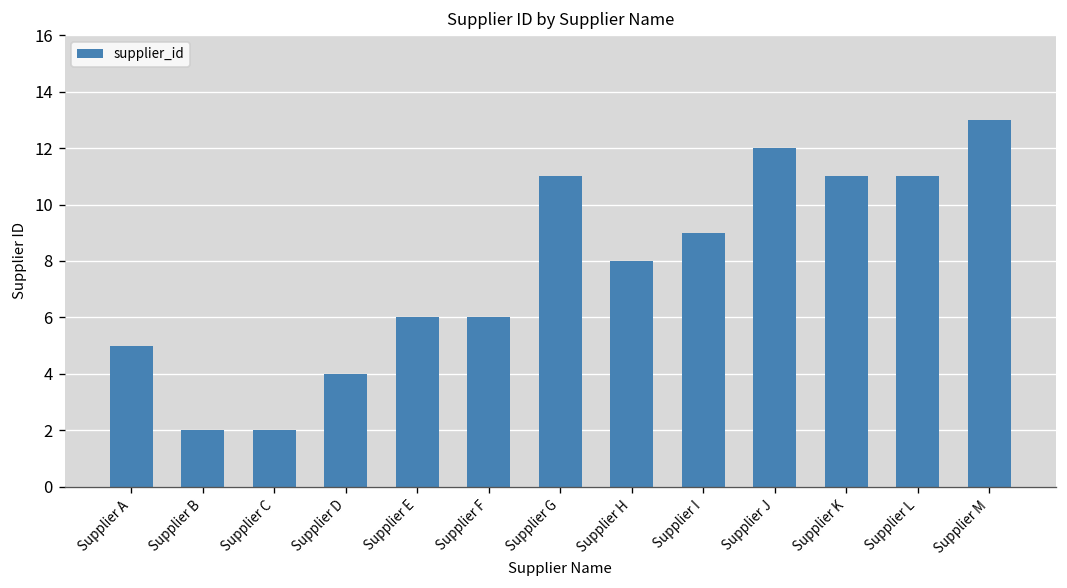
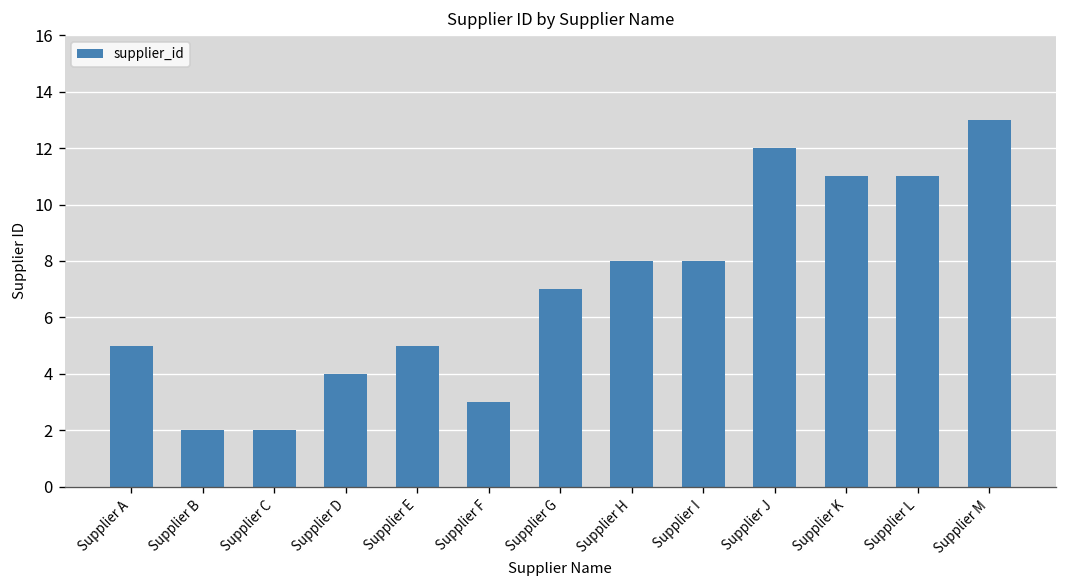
Supplier E: 6 -> 5
Supplier F: 6 -> 3
Supplier G: 11 -> 7
Supplier I: 9 -> 8
